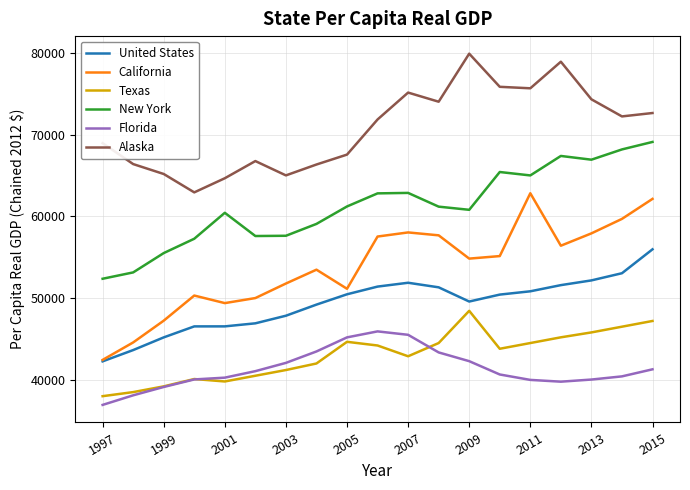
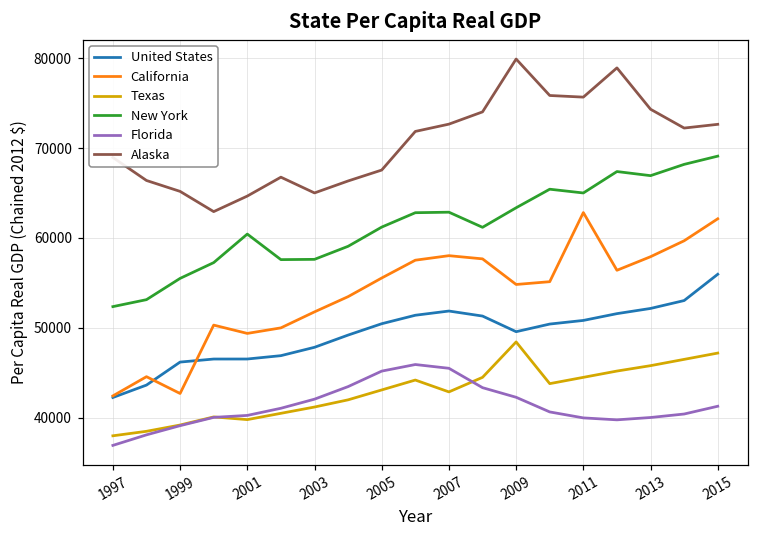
United States, 1999: 45000 -> 46000
California, 1999: 47000 -> 43000
California, 2005: 51000 -> 56000
Texas, 2005: 45000 -> 43000
Alaska, 2007: 75000 -> 73000
New York, 2009: 61000 -> 63000
